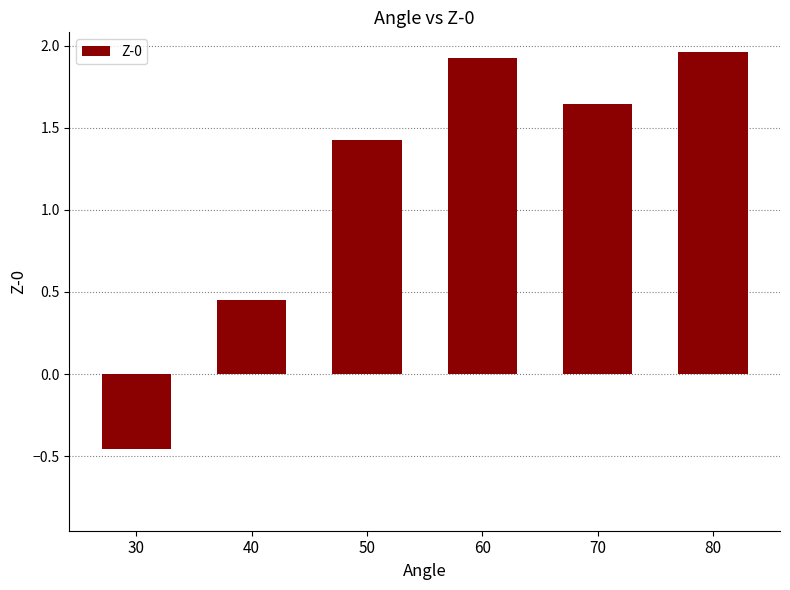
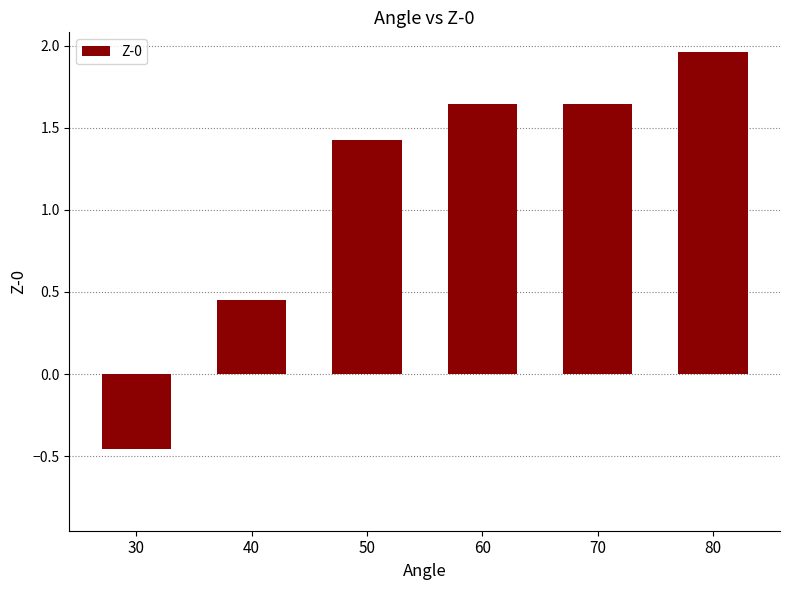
60: 1.93 -> 1.64
